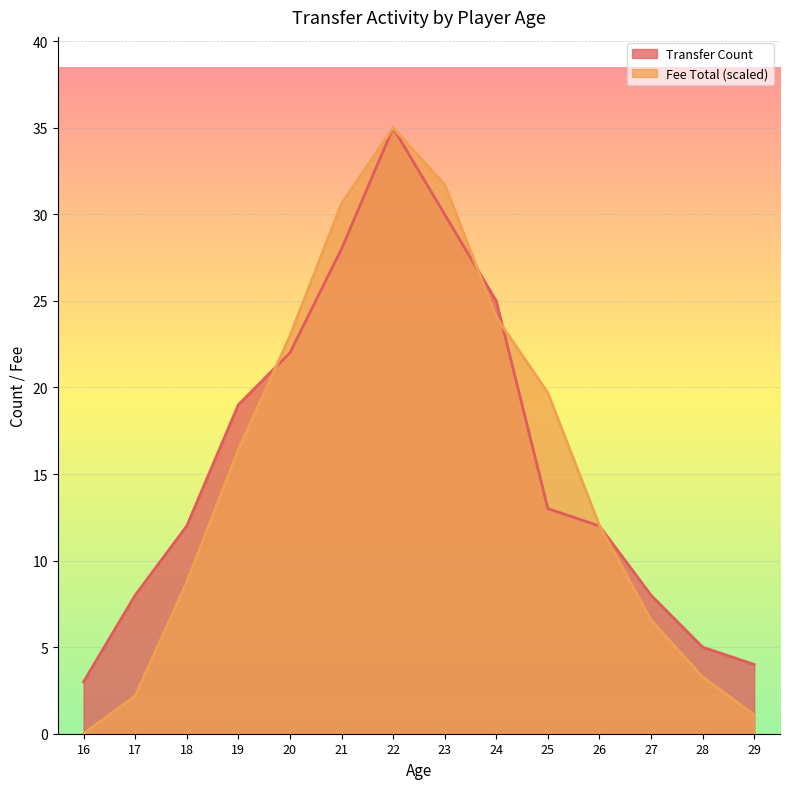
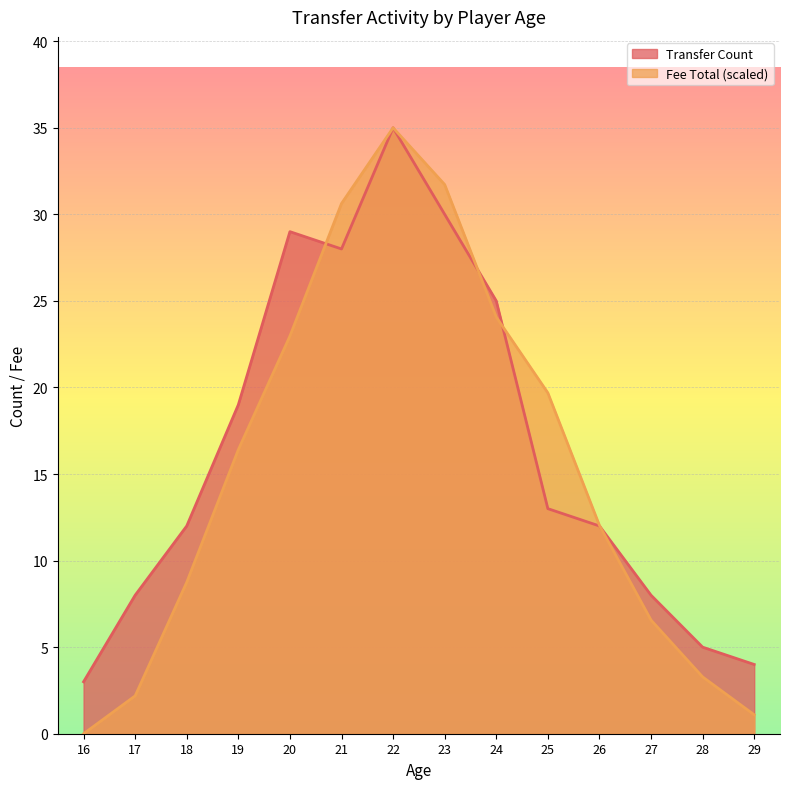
Transfer Count, 20: 22 -> 29
